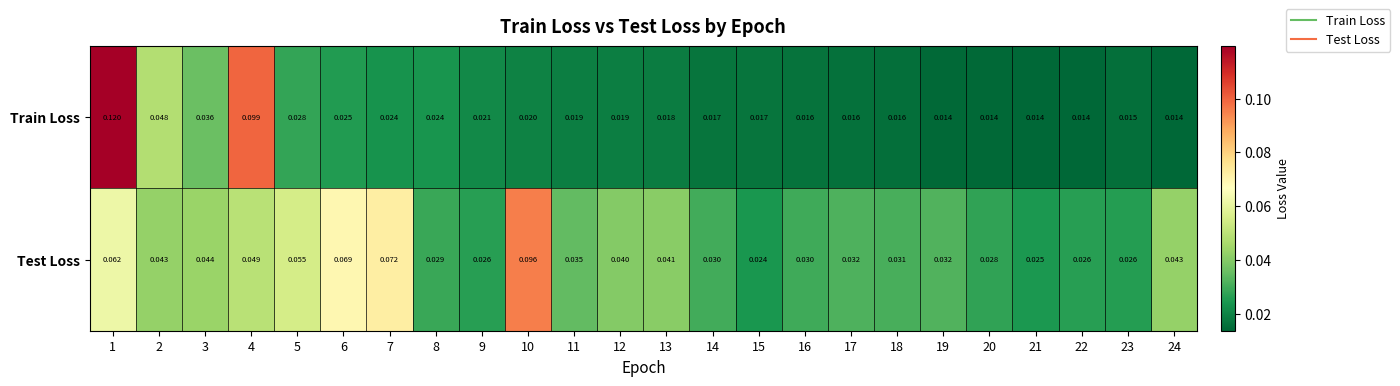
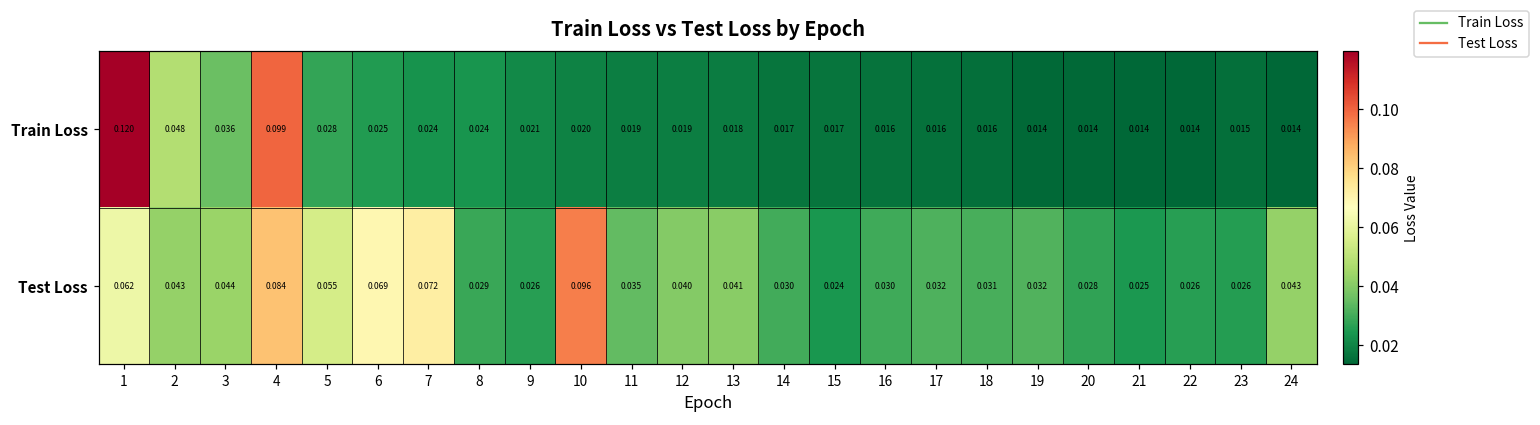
Test Loss, 4: 0.049 -> 0.084
